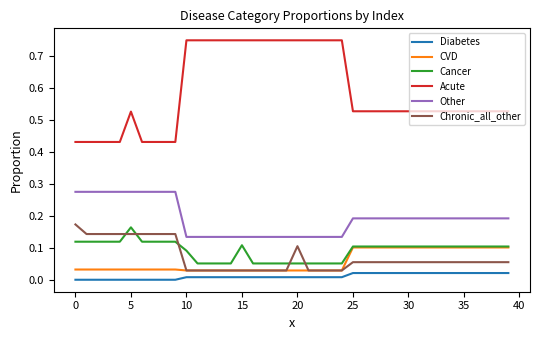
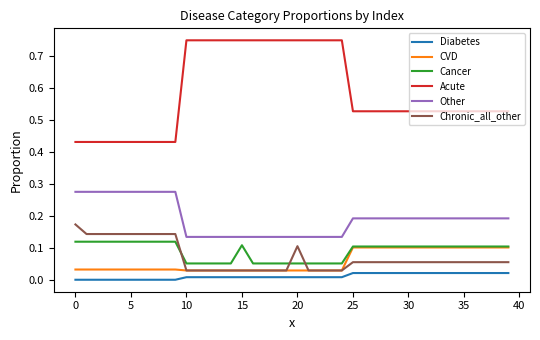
Cancer, 5: 0.16 -> 0.12
Acute, 5: 0.53 -> 0.43
Cancer, 10: 0.09 -> 0.05
